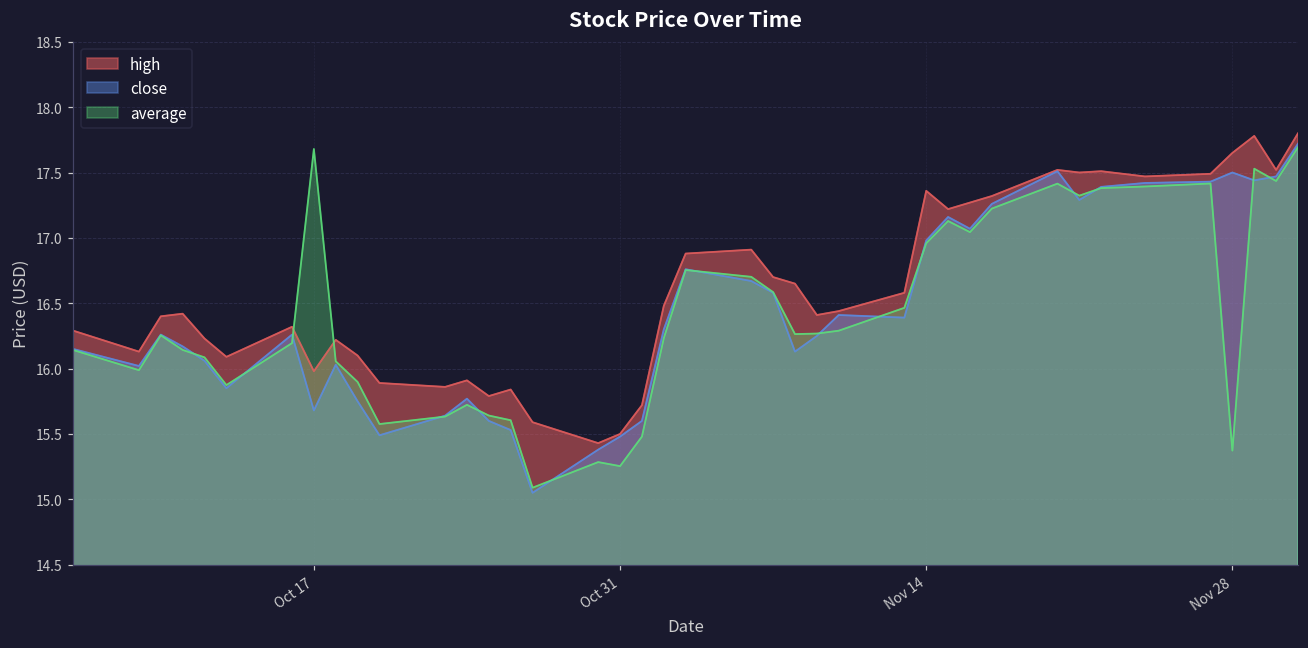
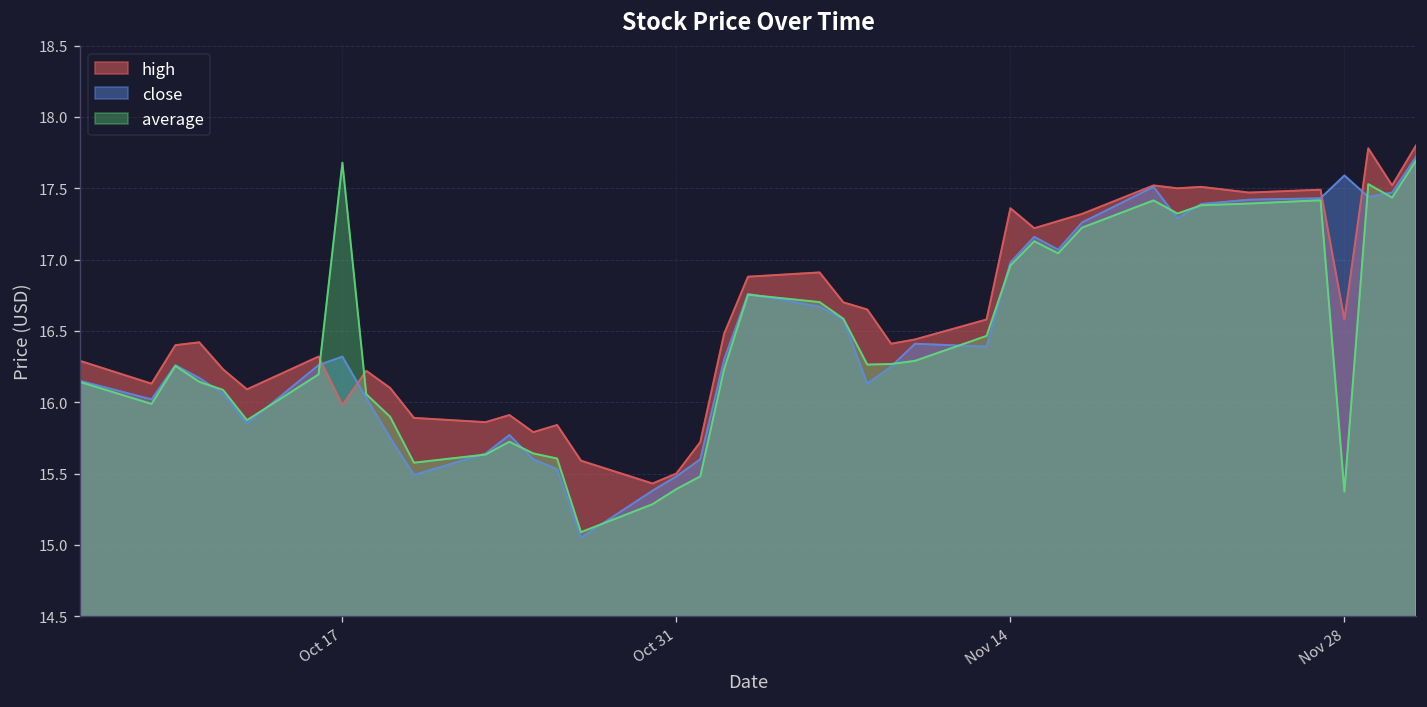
close, Oct 17: 15.68 -> 16.32
average, Oct 31: 15.25 -> 15.39
high, Nov 28: 17.65 -> 16.58
close, Nov 28: 17.50 -> 17.59
